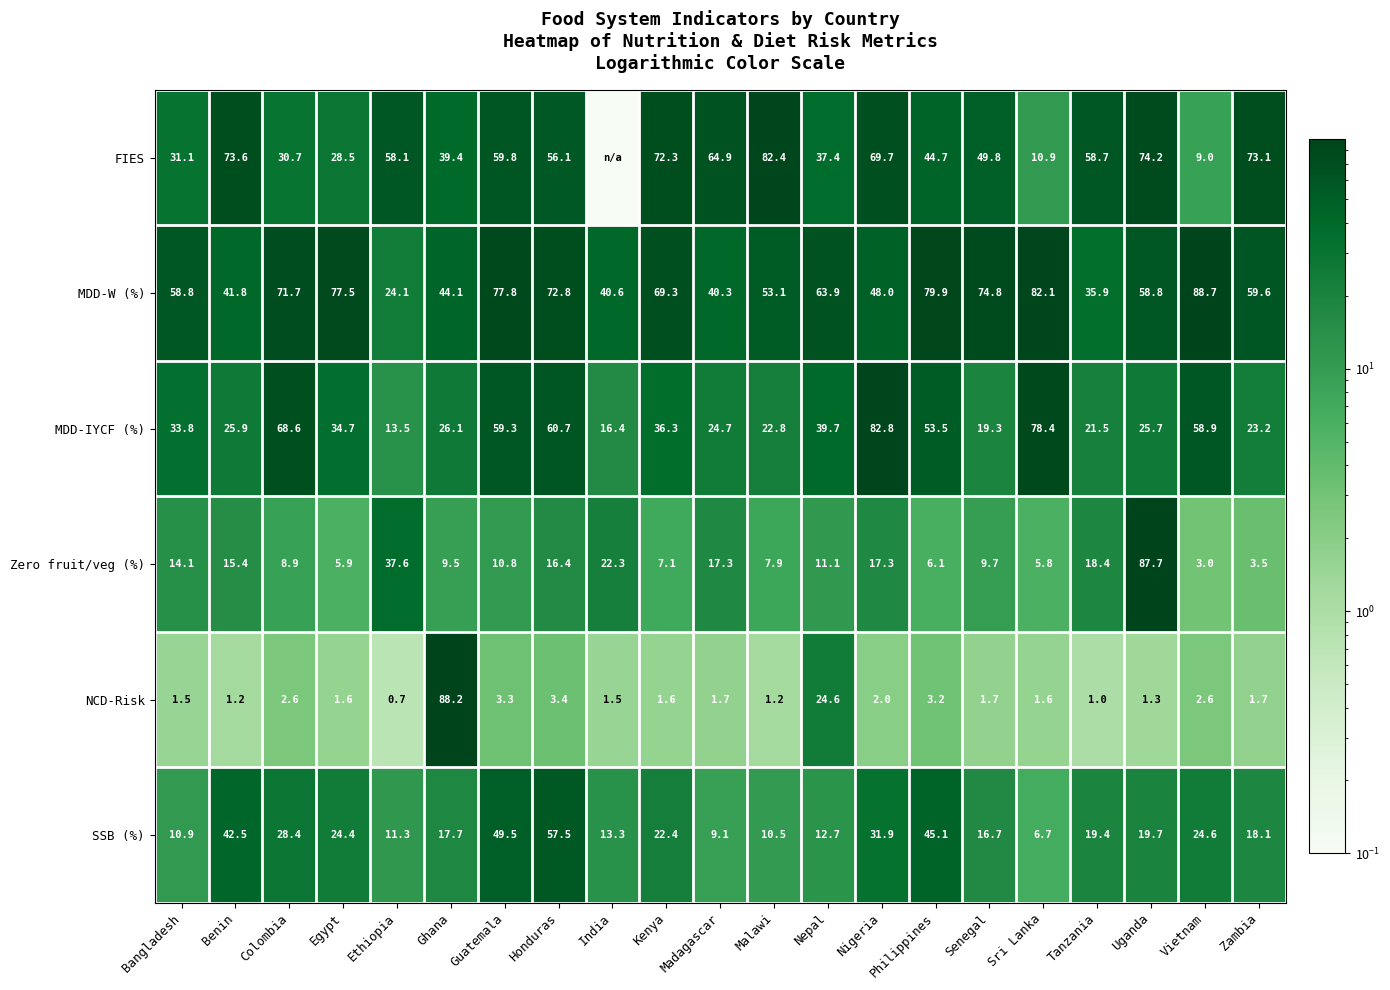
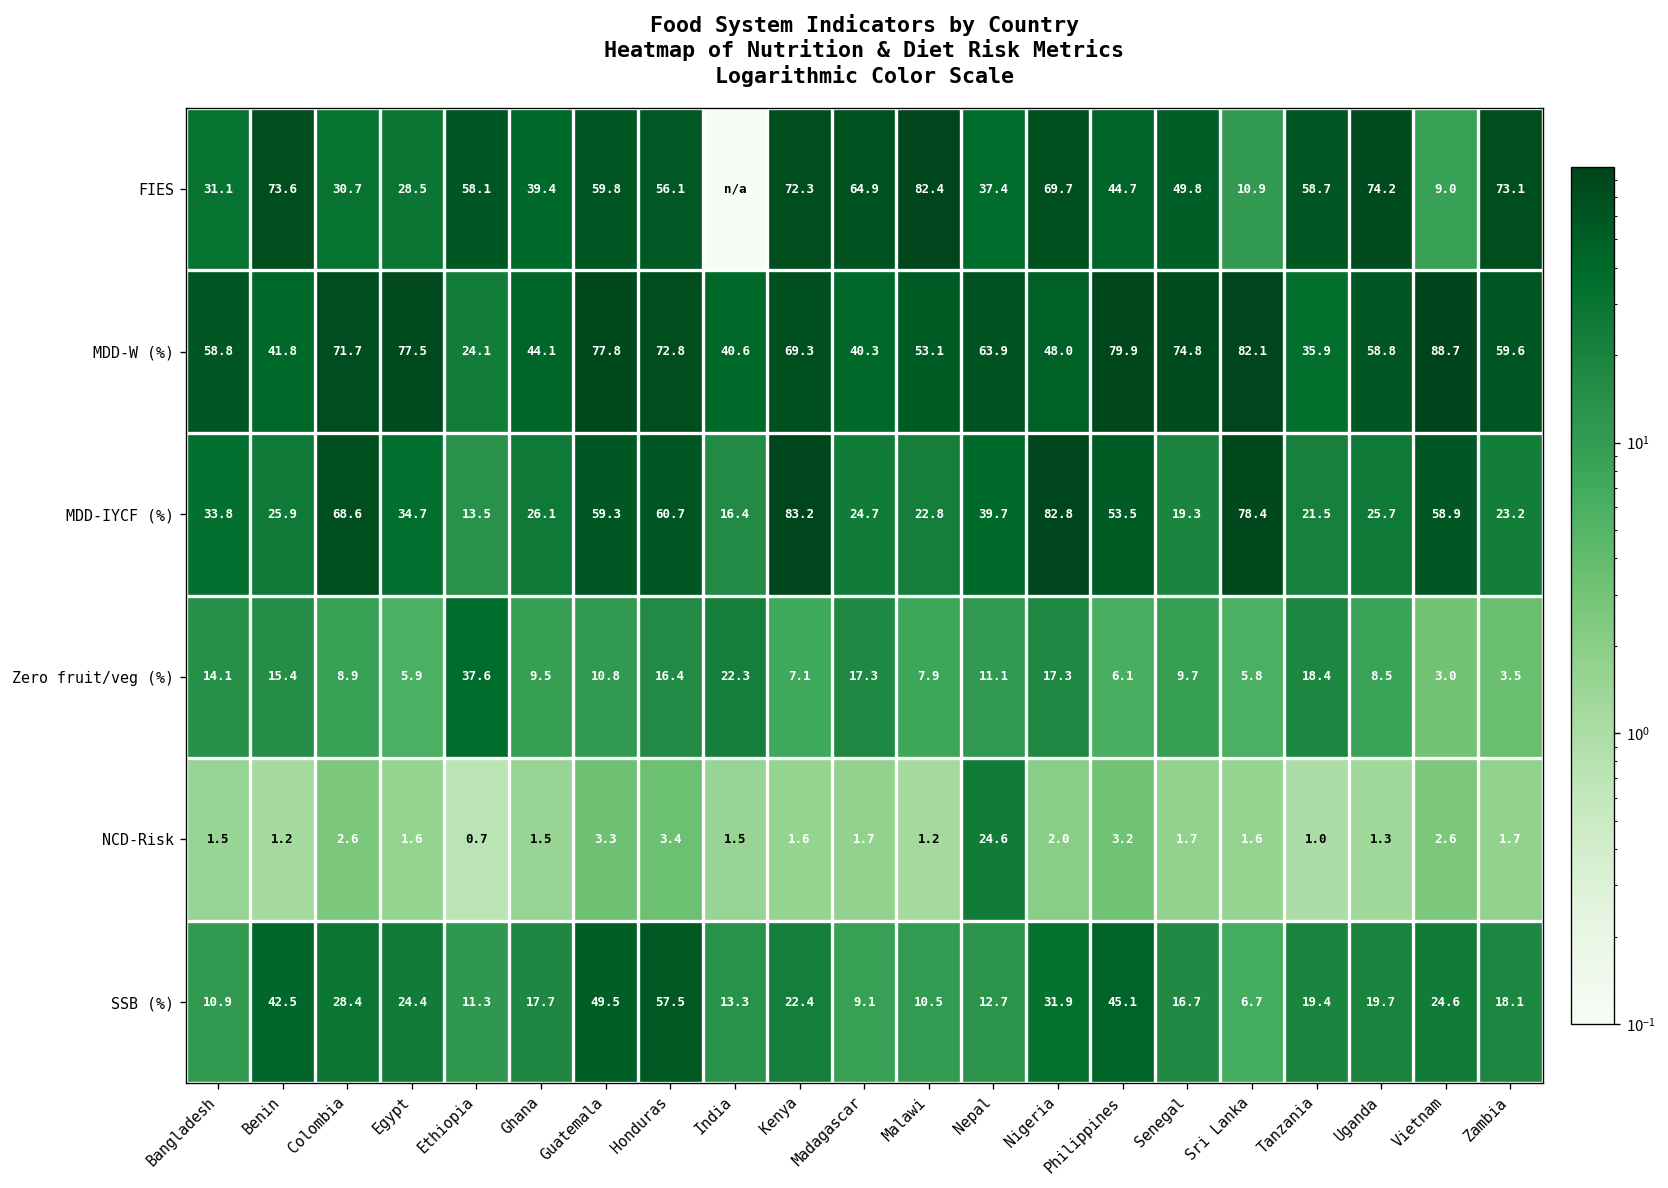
MDD-IYCF (%), Kenya: 36.3 -> 83.2
Zero fruit/veg (%), Uganda: 87.7 -> 8.5
NCD-Risk, Ghana: 88.2 -> 1.5
